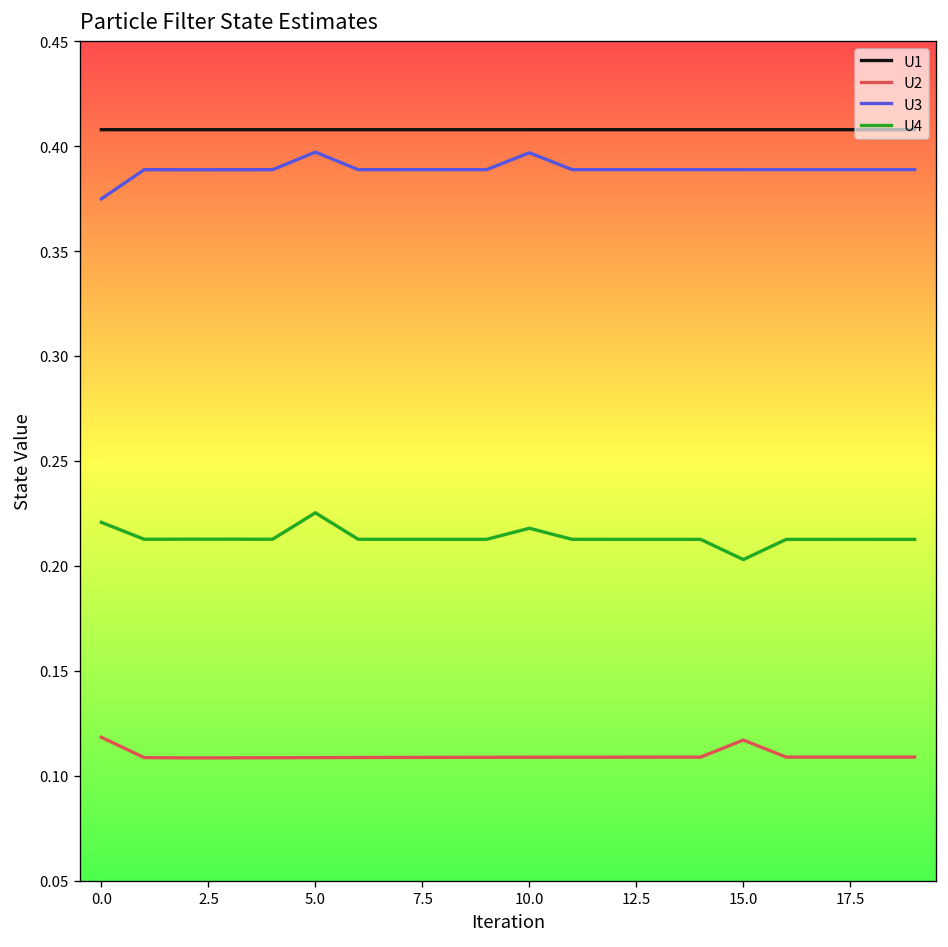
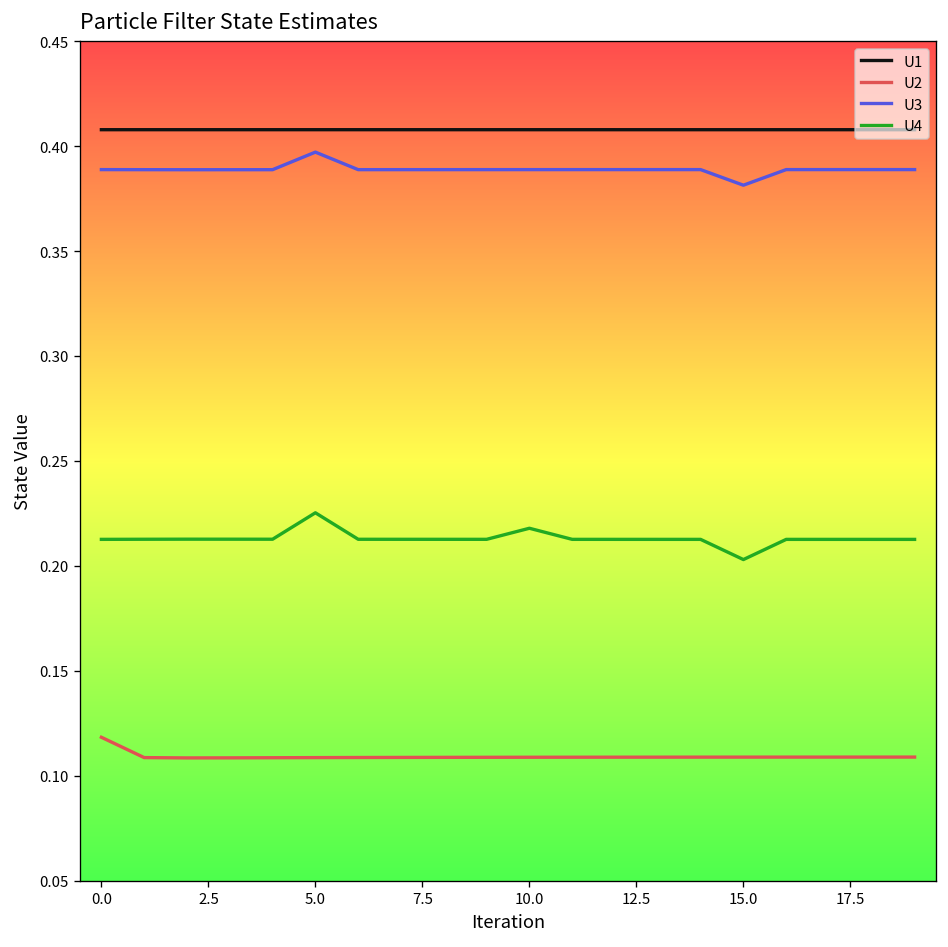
U3, 0.0: 0.375 -> 0.389
U4, 0.0: 0.221 -> 0.213
U3, 10.0: 0.397 -> 0.389
U2, 15.0: 0.117 -> 0.109
U3, 15.0: 0.389 -> 0.381
